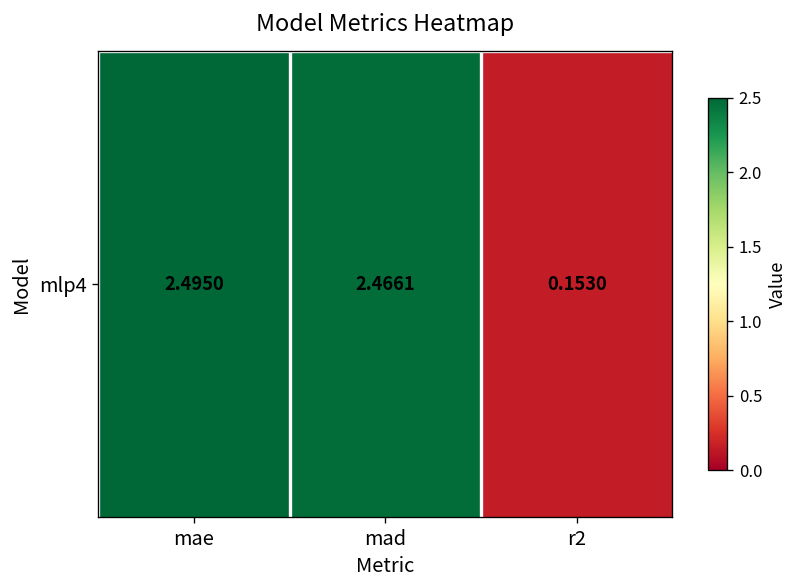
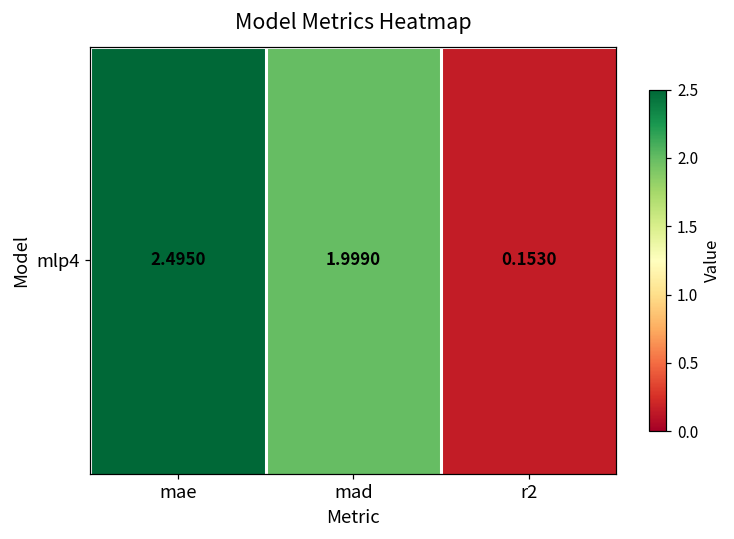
mlp4, mad: 2.4661 -> 1.9990
